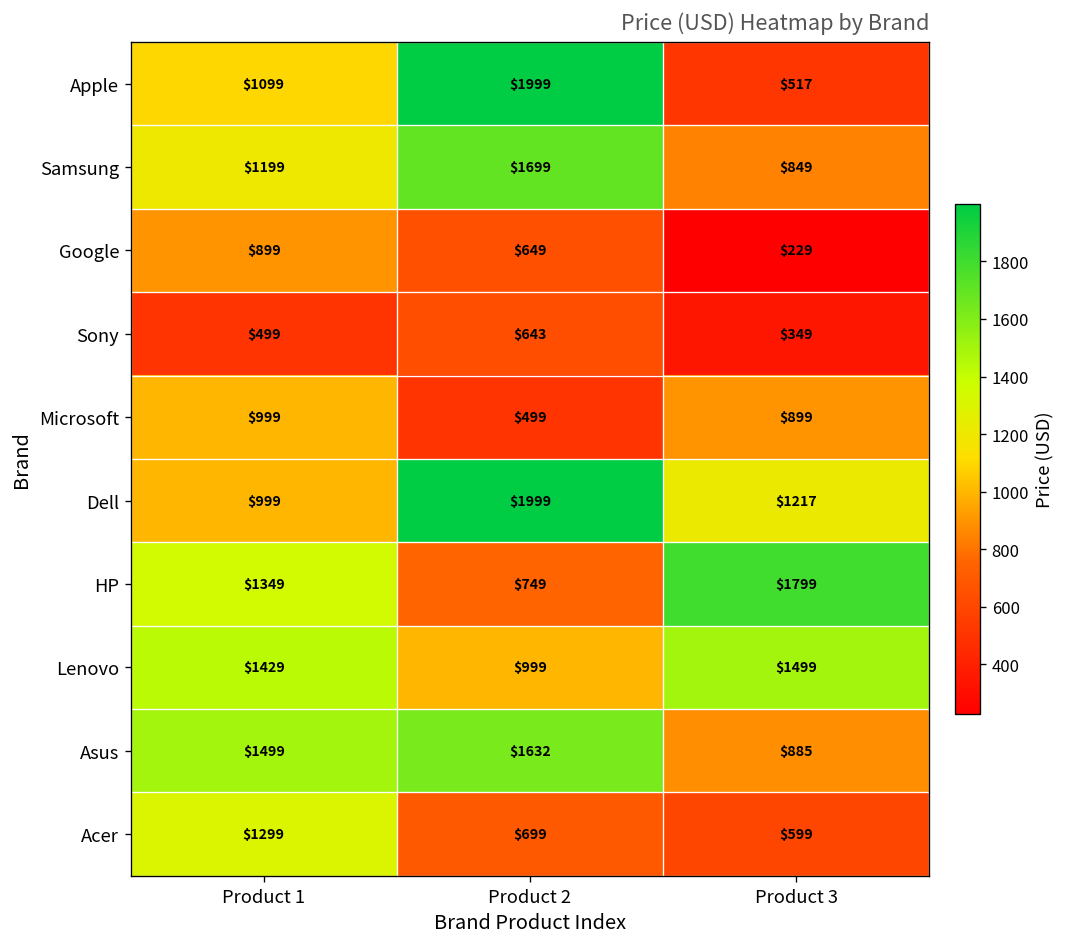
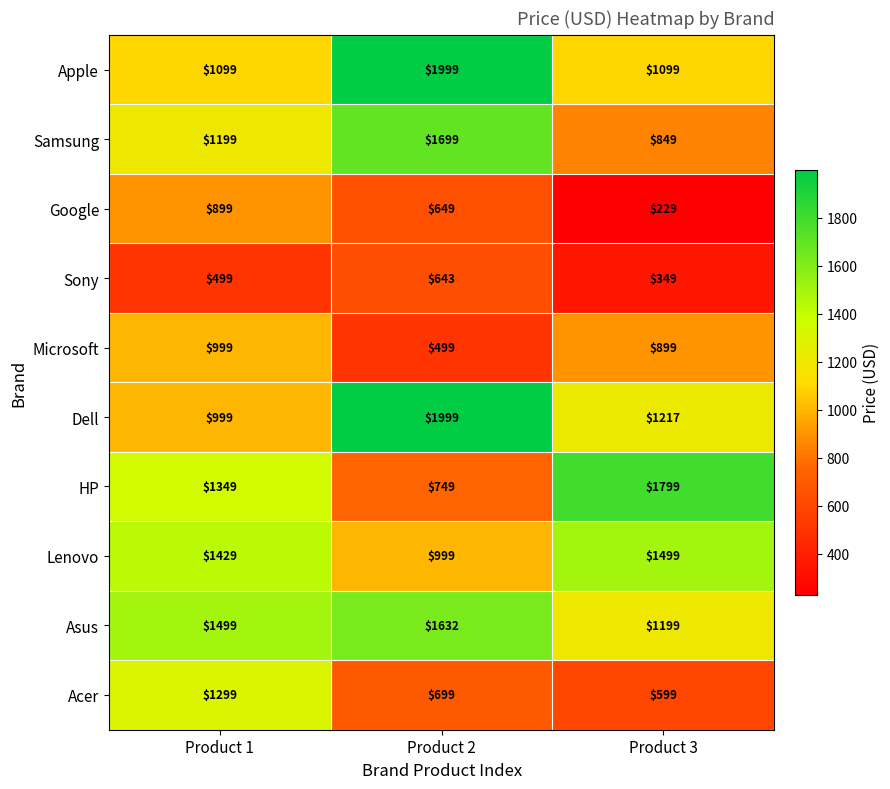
Apple, Product 3: $517 -> $1099
Asus, Product 3: $885 -> $1199
